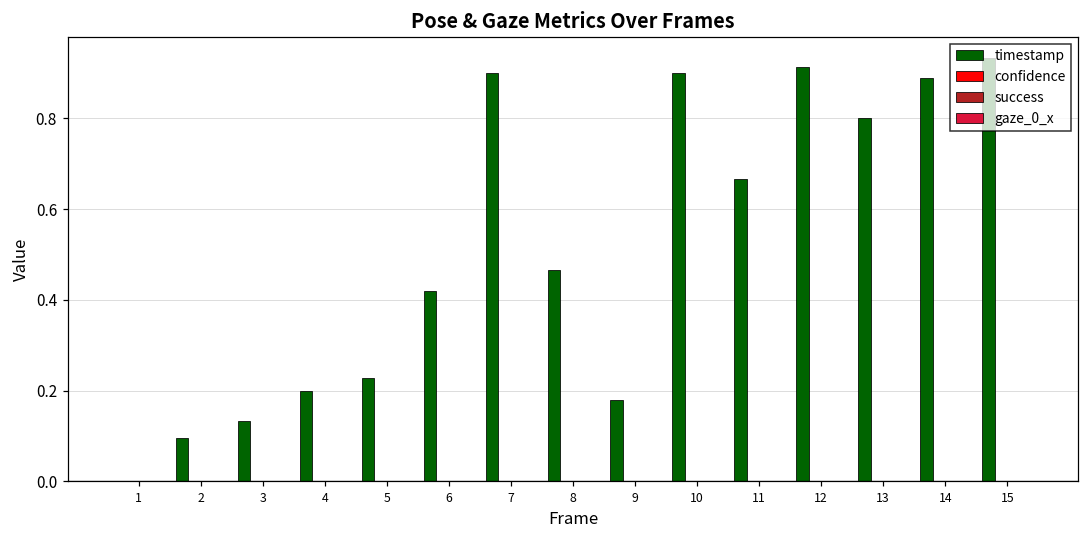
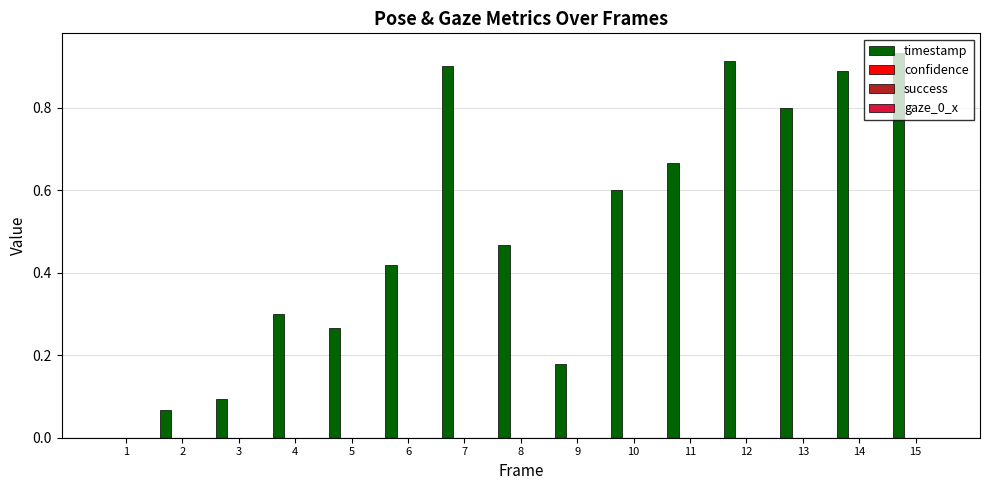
timestamp, 2: 0.10 -> 0.07
timestamp, 3: 0.13 -> 0.09
timestamp, 4: 0.2 -> 0.3
timestamp, 5: 0.23 -> 0.27
timestamp, 10: 0.9 -> 0.6
